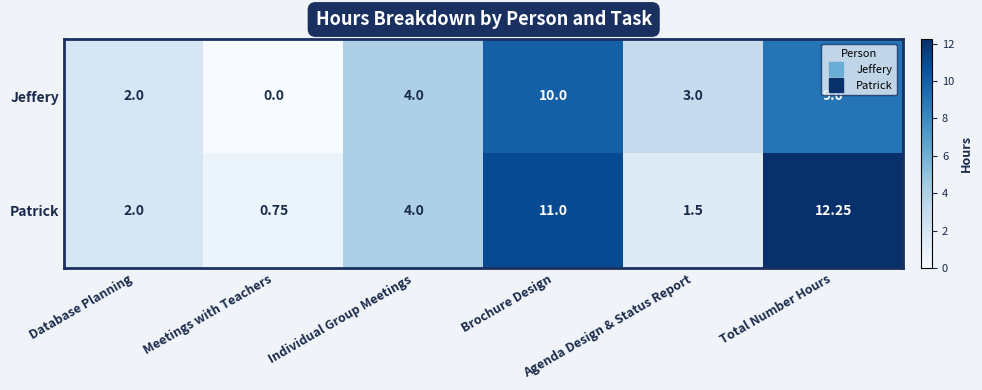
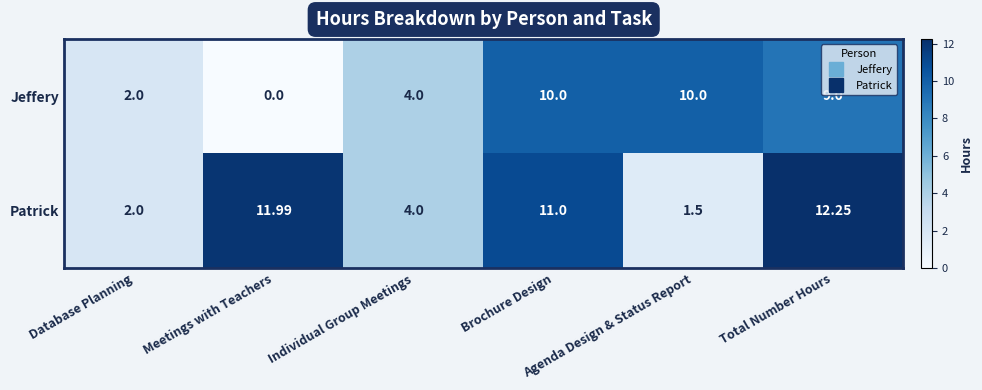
Jeffery, Agenda Design & Status Report: 3.0 -> 10.0
Patrick, Meetings with Teachers: 0.75 -> 11.99
